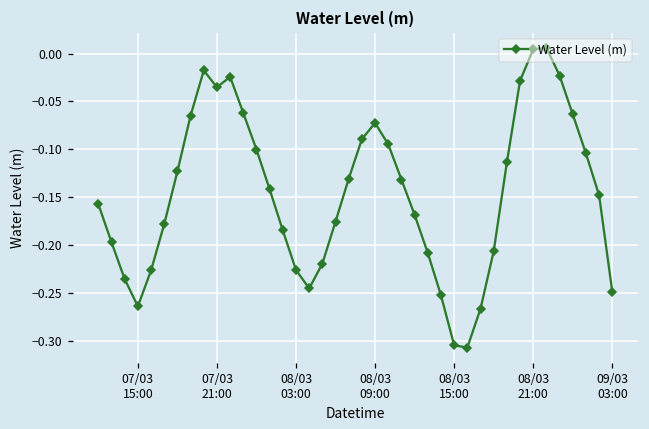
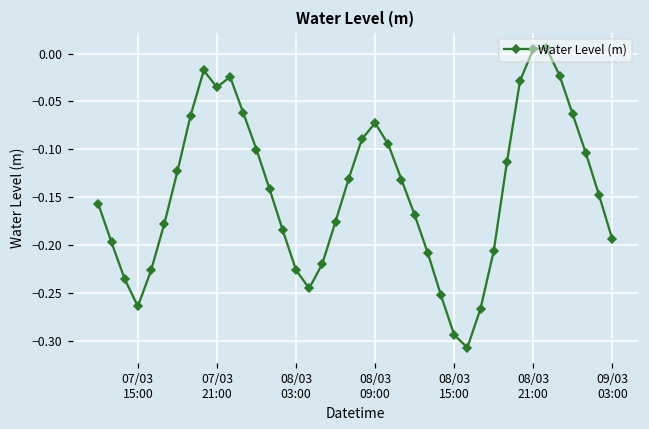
08/03 15:00: -0.30 -> -0.29
09/03 03:00: -0.25 -> -0.19
